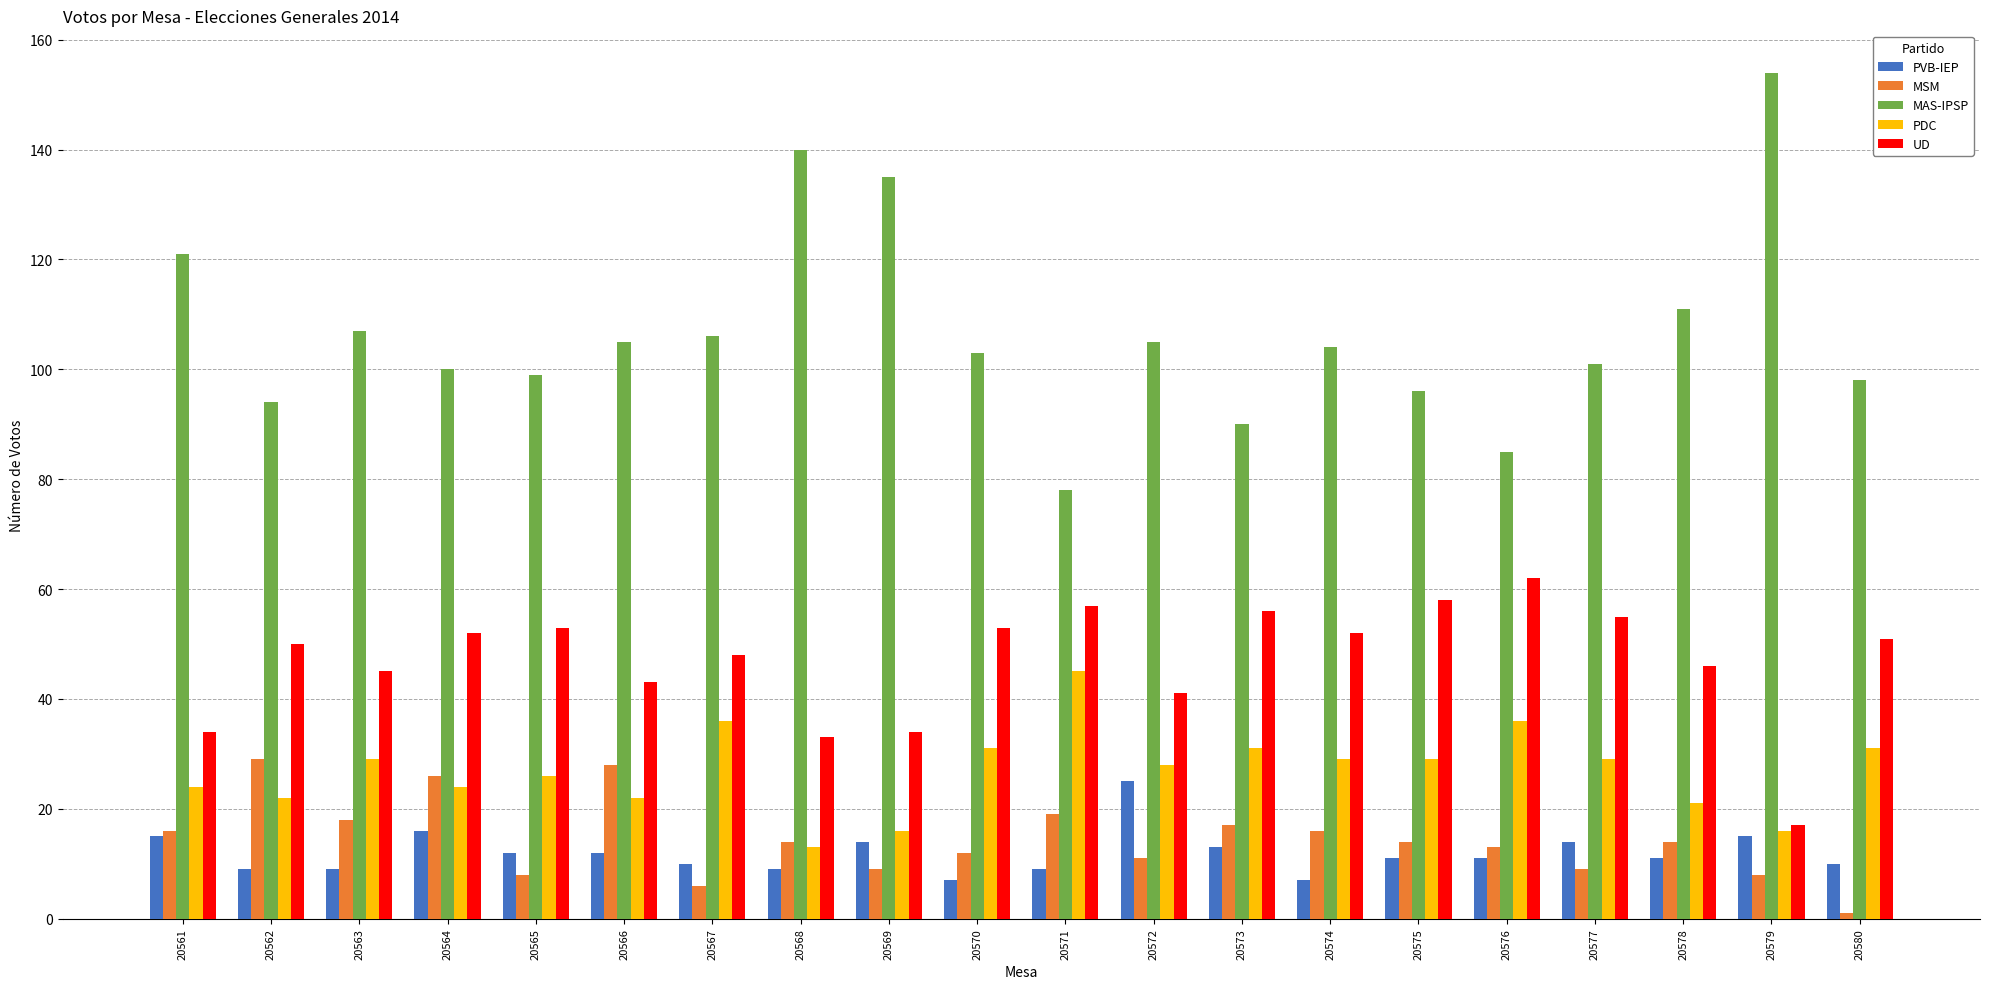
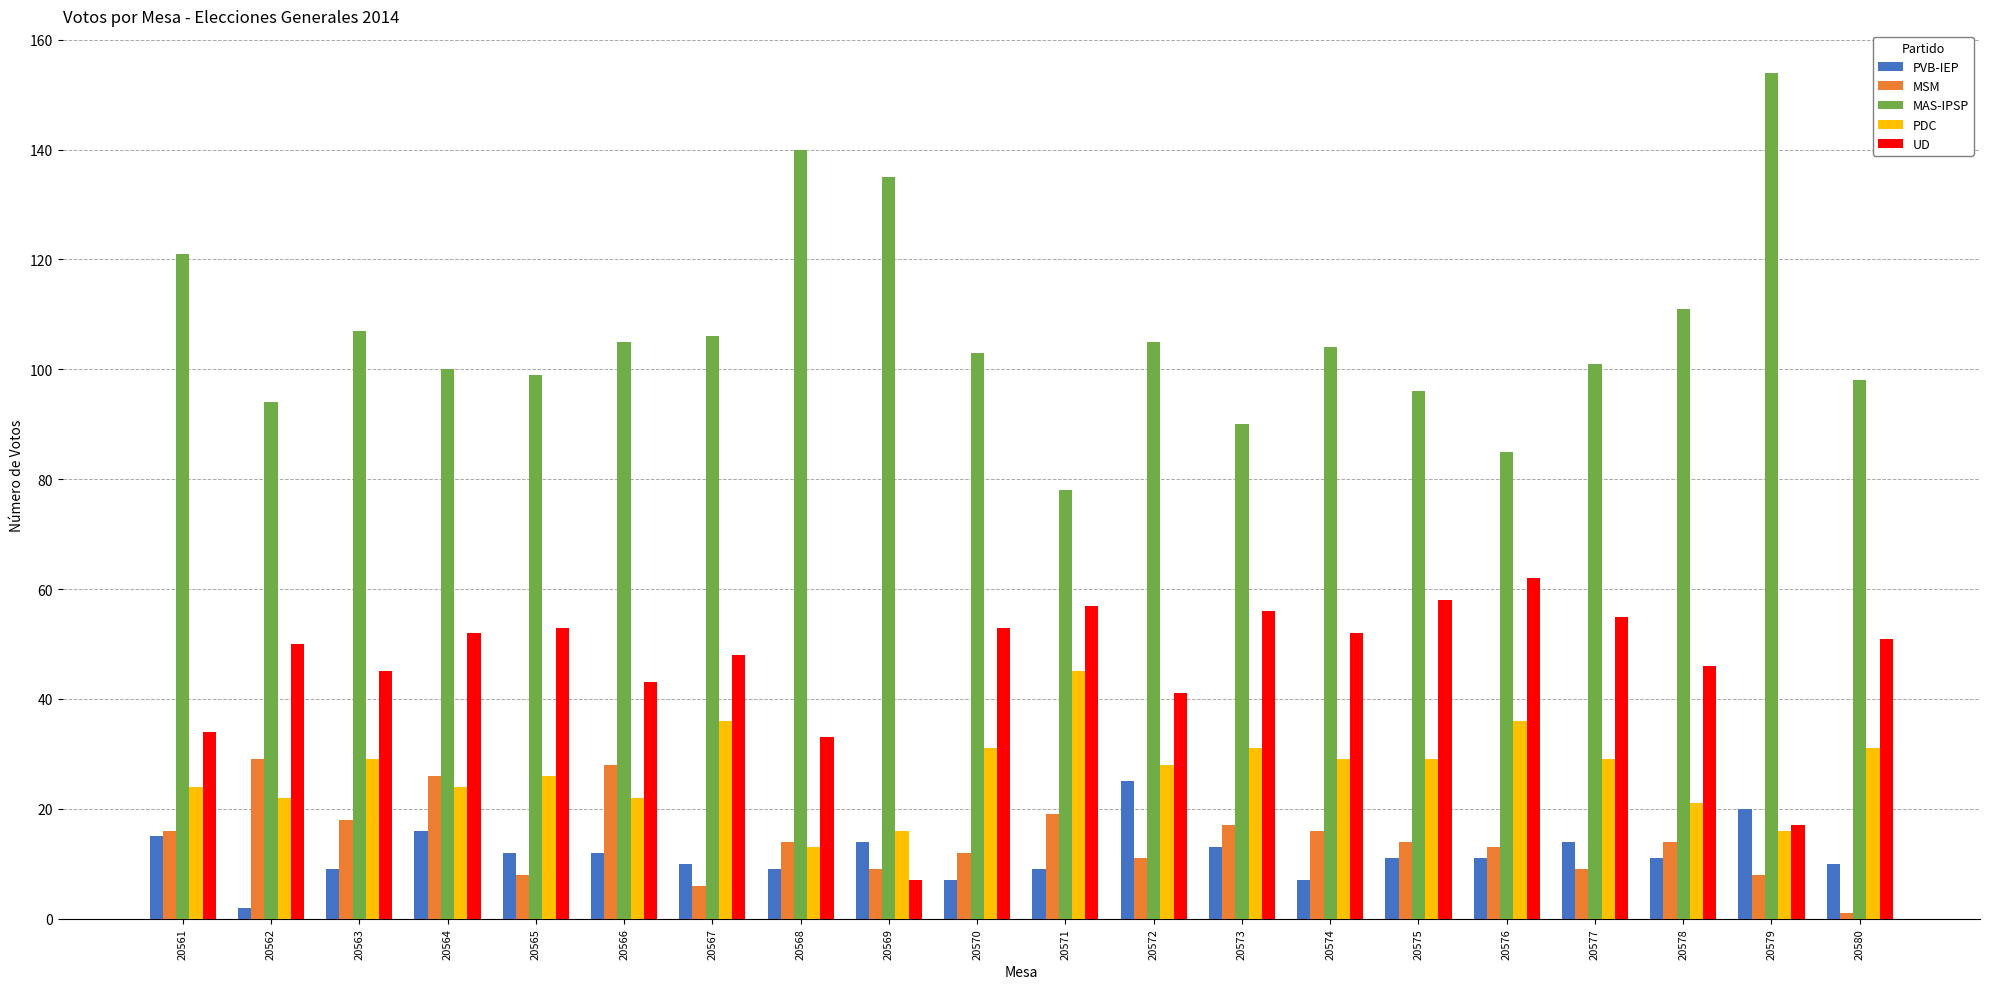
PVB-IEP, 20562: 9 -> 2
UD, 20569: 34 -> 7
PVB-IEP, 20579: 15 -> 20
